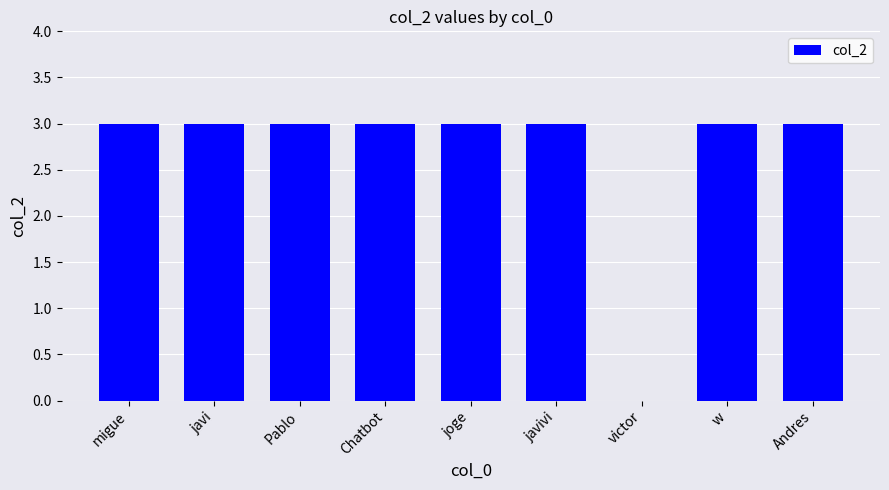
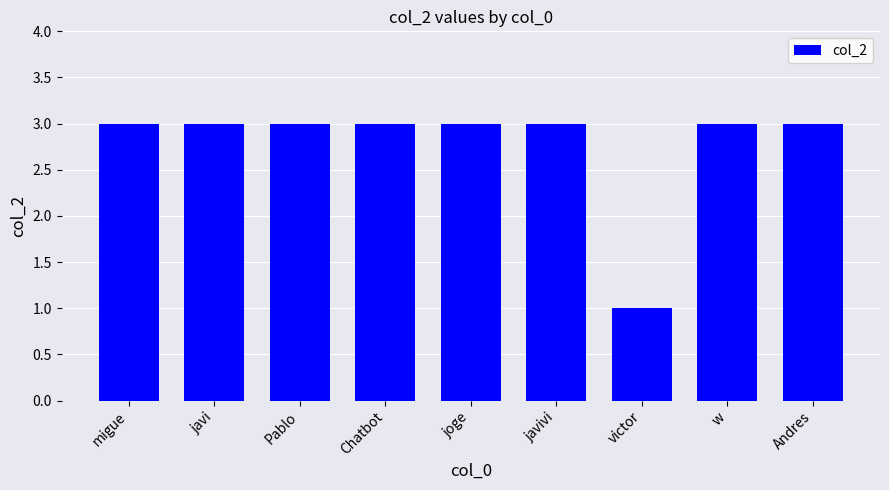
victor: 0 -> 1
